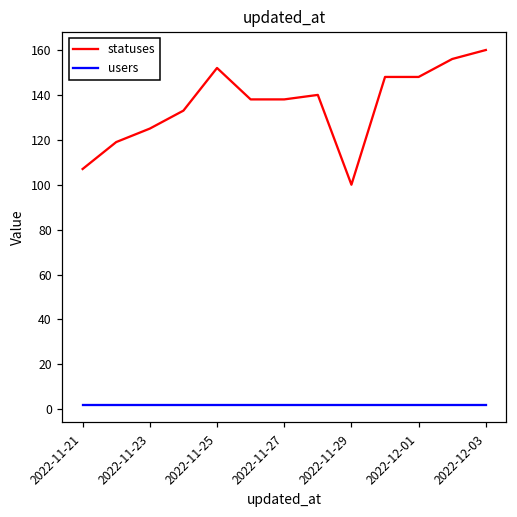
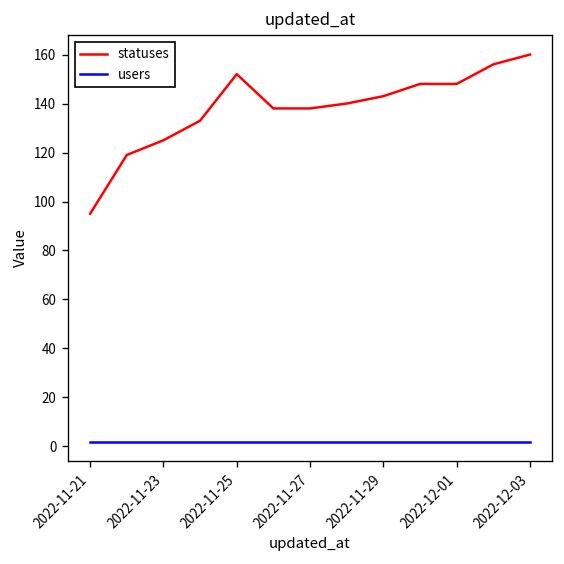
statuses, 2022-11-21: 107 -> 95
statuses, 2022-11-29: 100 -> 143
